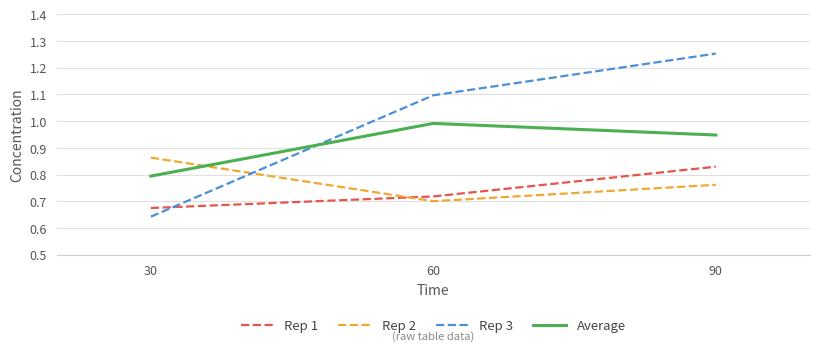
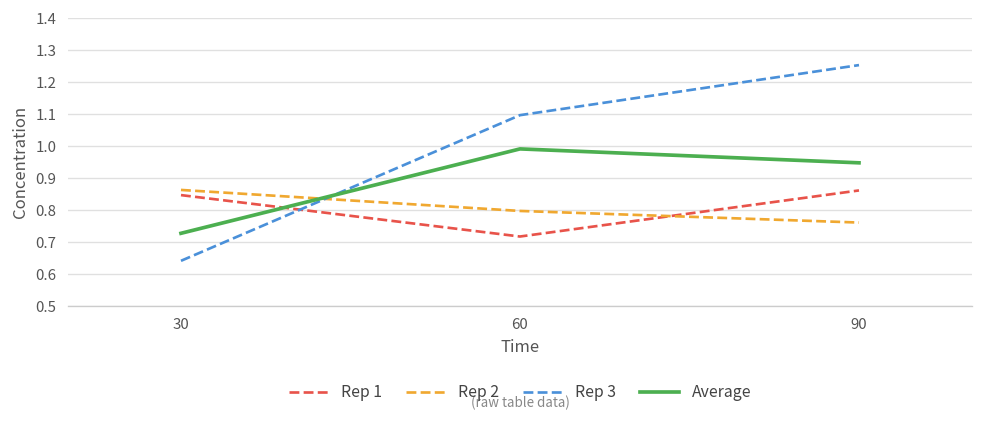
Rep 1, 30: 0.67 -> 0.85
Average, 30: 0.79 -> 0.73
Rep 2, 60: 0.70 -> 0.80
Rep 1, 90: 0.83 -> 0.86
